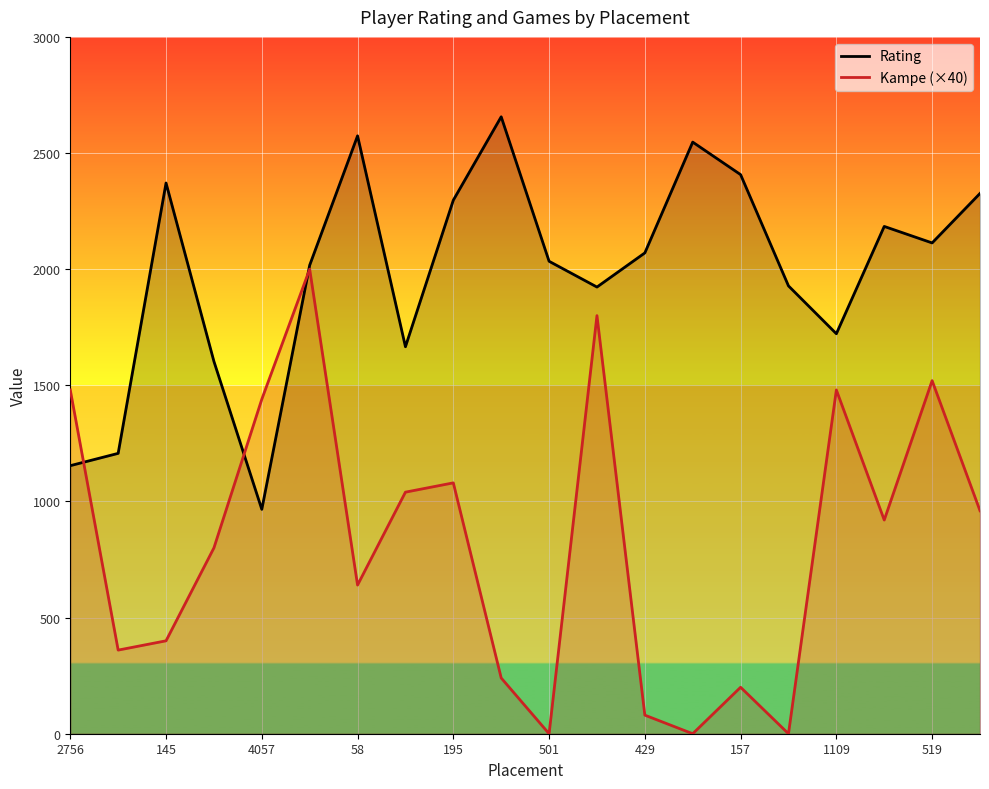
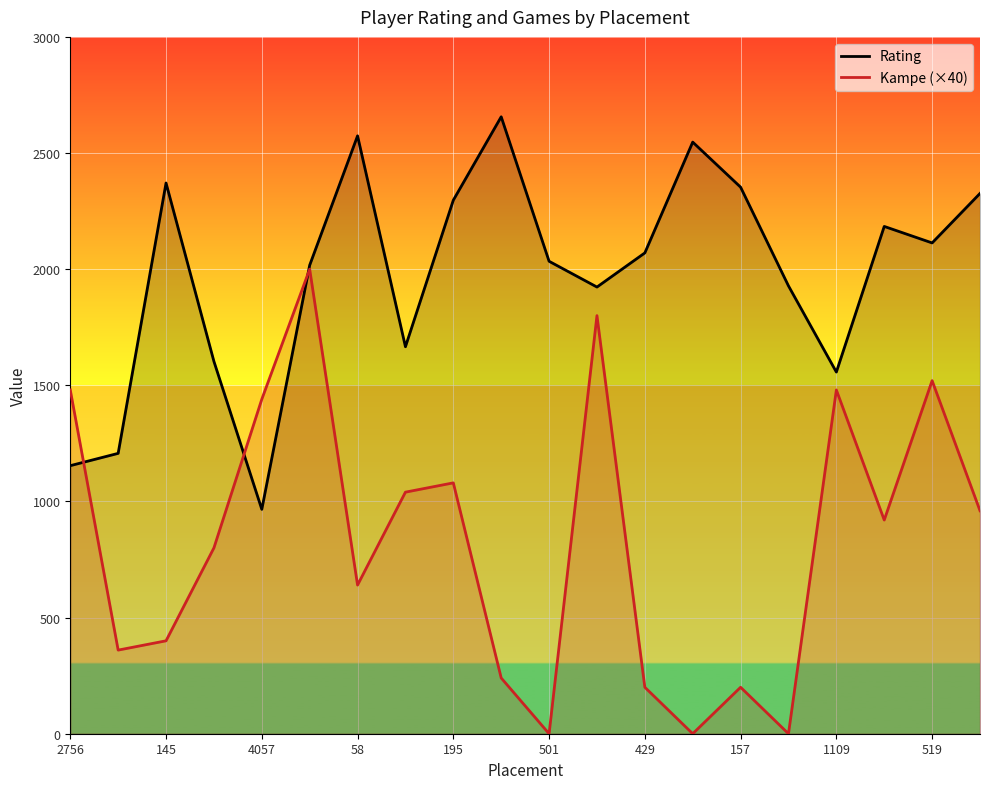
Kampe (×40), 429: 80 -> 200
Rating, 157: 2410 -> 2350
Rating, 1109: 1720 -> 1560
